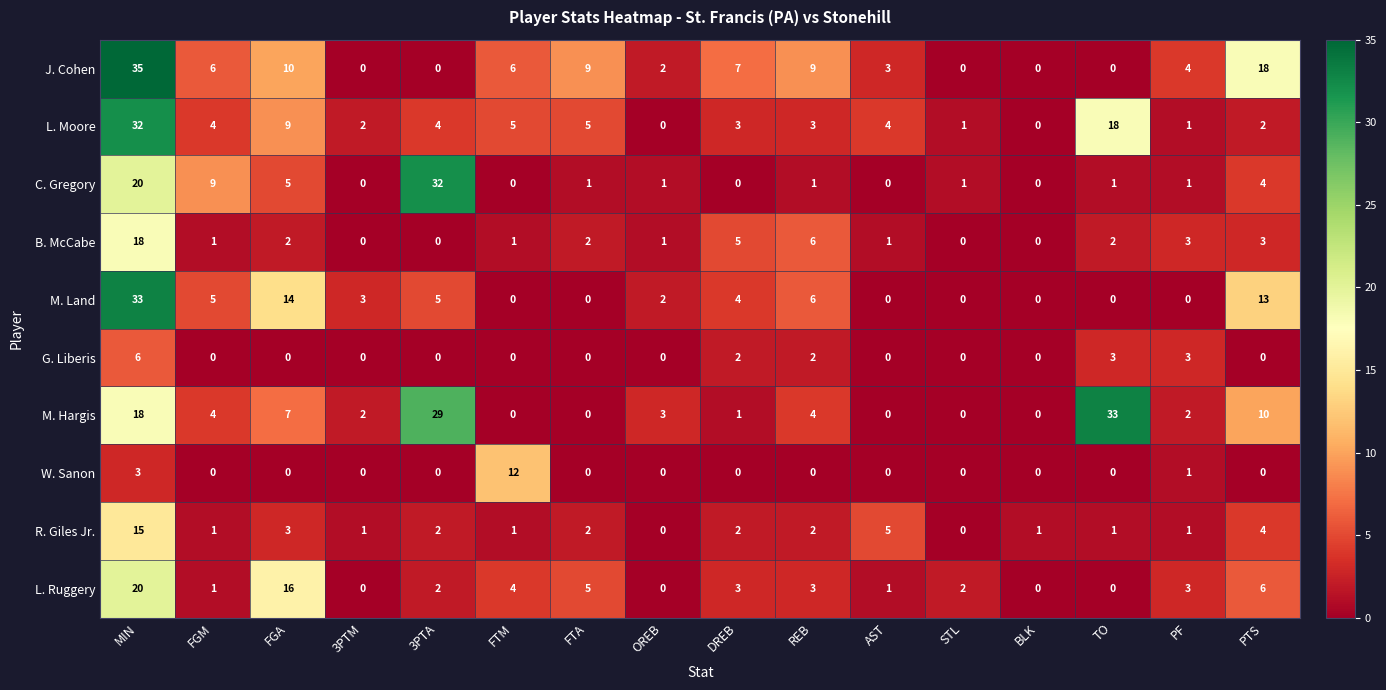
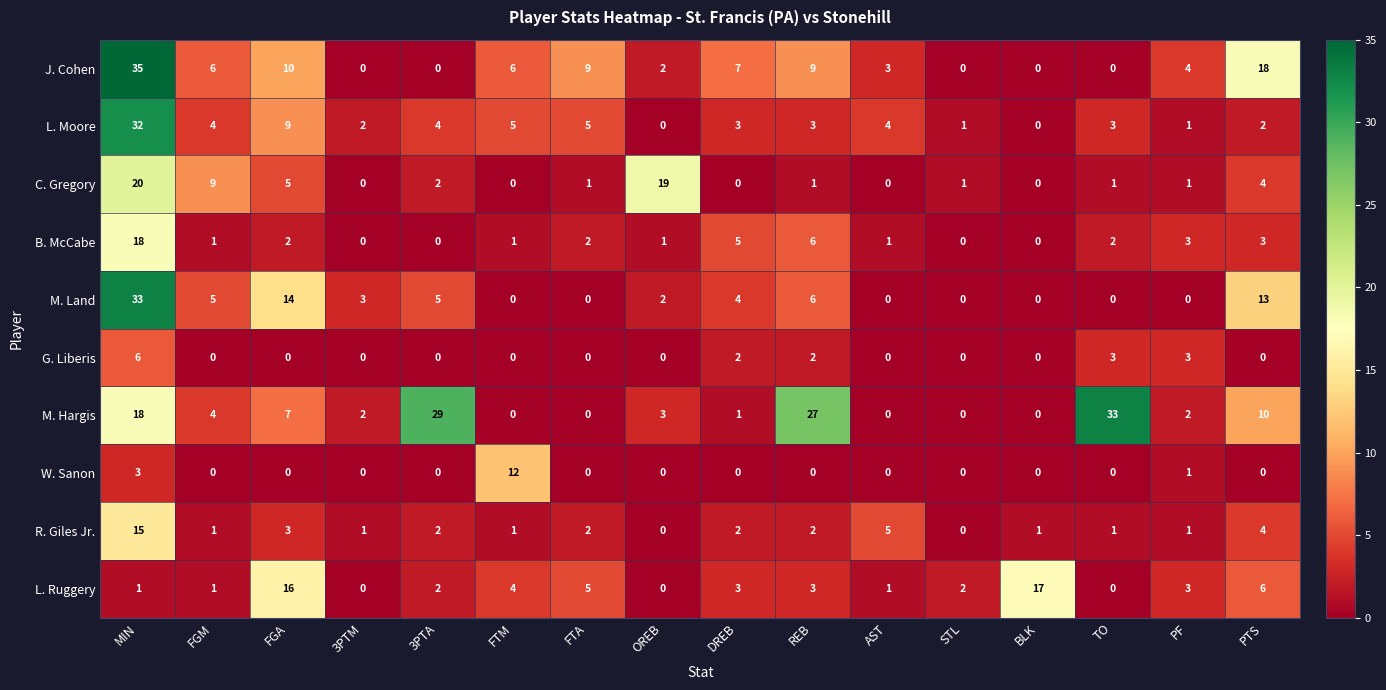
L. Moore, TO: 18 -> 3
C. Gregory, 3PTA: 32 -> 2
C. Gregory, OREB: 1 -> 19
M. Hargis, REB: 4 -> 27
L. Ruggery, MIN: 20 -> 1
L. Ruggery, BLK: 0 -> 17
